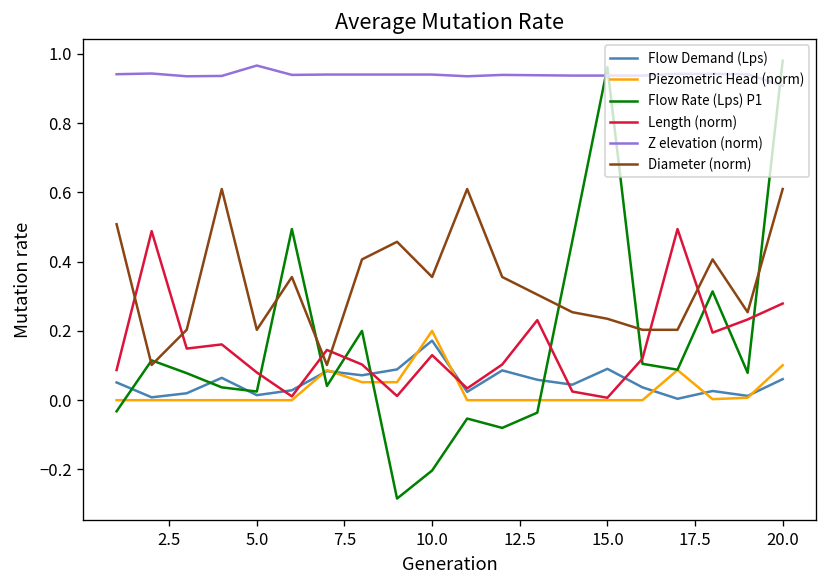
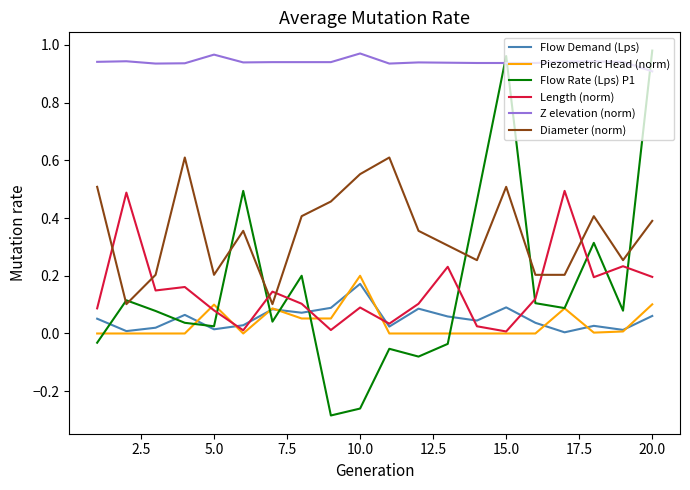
Piezometric Head (norm), 5.0: 0.0 -> 0.1
Flow Rate (Lps) P1, 10.0: -0.20 -> -0.26
Length (norm), 10.0: 0.13 -> 0.09
Z elevation (norm), 10.0: 0.94 -> 0.97
Diameter (norm), 10.0: 0.36 -> 0.55
Diameter (norm), 15.0: 0.24 -> 0.51
Length (norm), 20.0: 0.28 -> 0.20
Diameter (norm), 20.0: 0.61 -> 0.39
